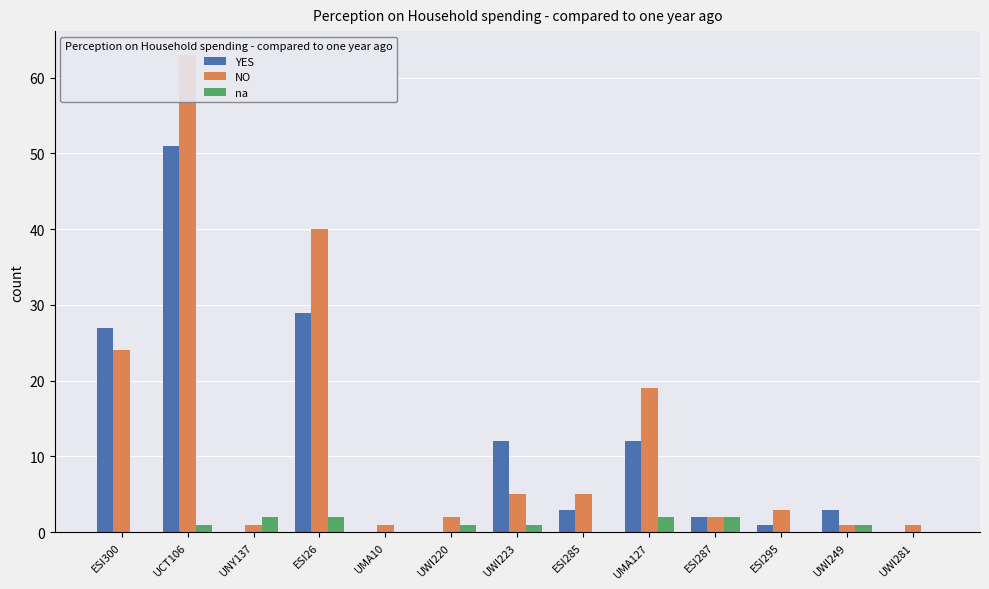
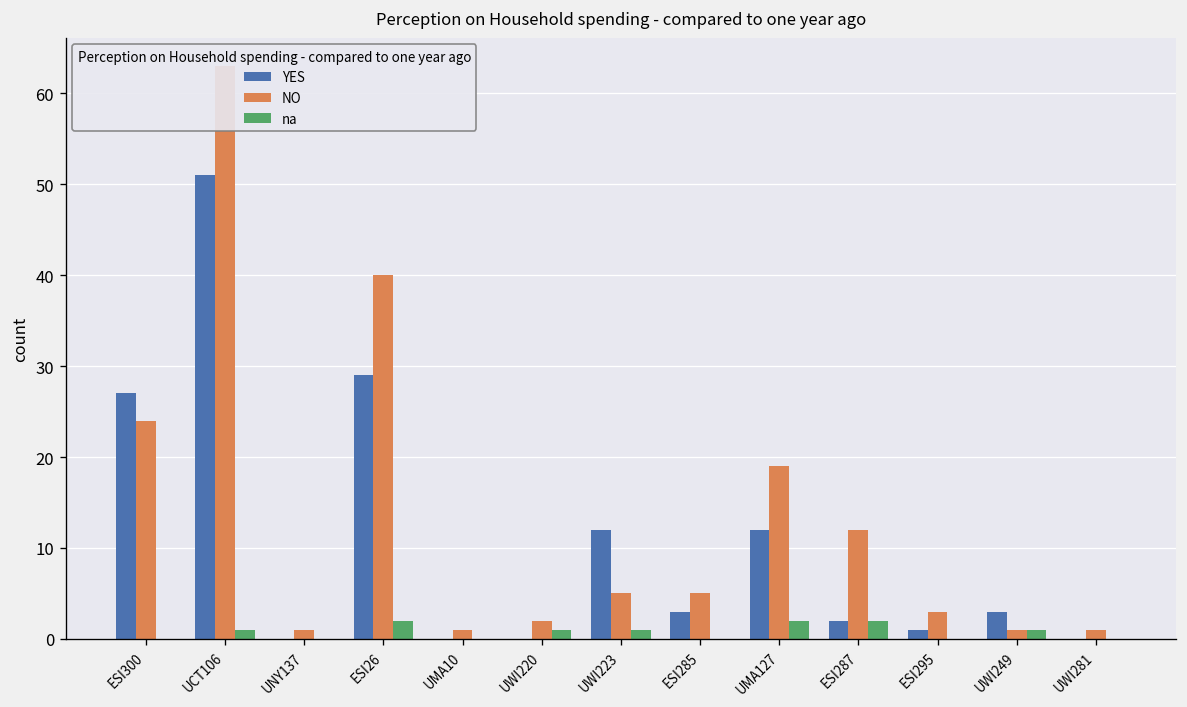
na, UNY137: 2 -> 0
NO, ESI287: 2 -> 12
